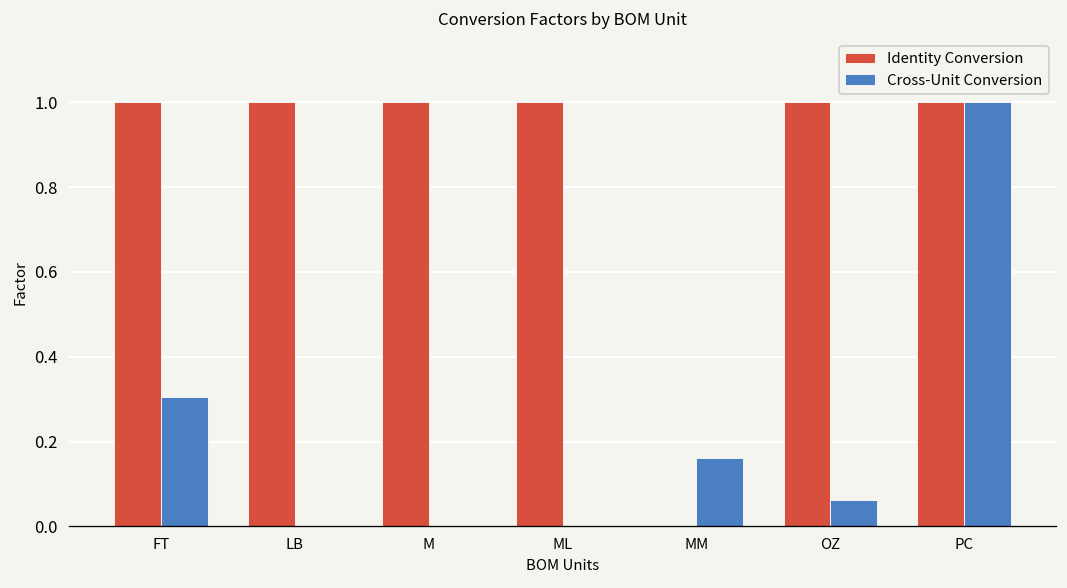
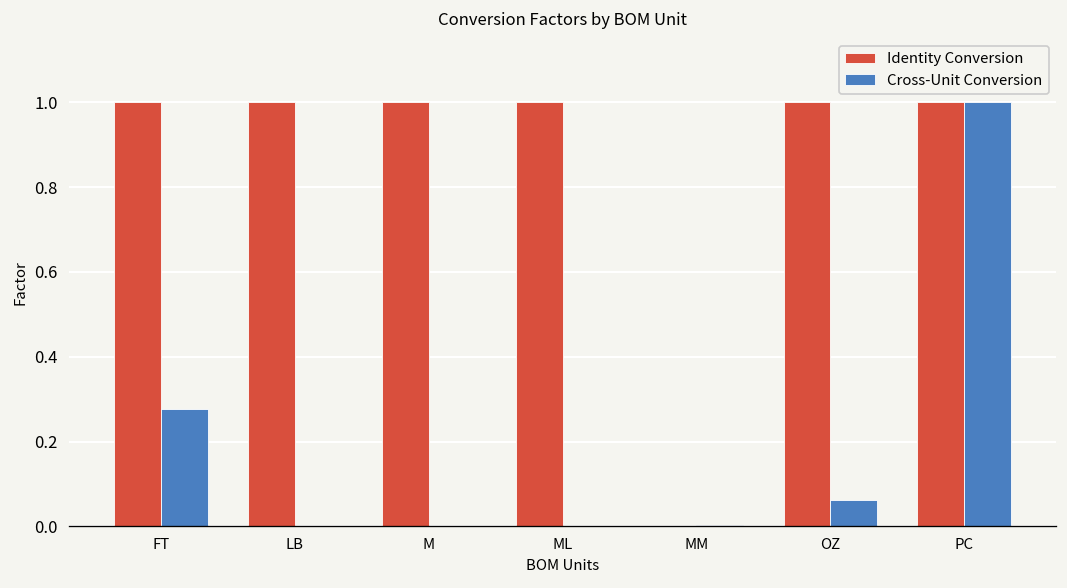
Cross-Unit Conversion, FT: 0.30 -> 0.28
Cross-Unit Conversion, MM: 0.16 -> 0.00
